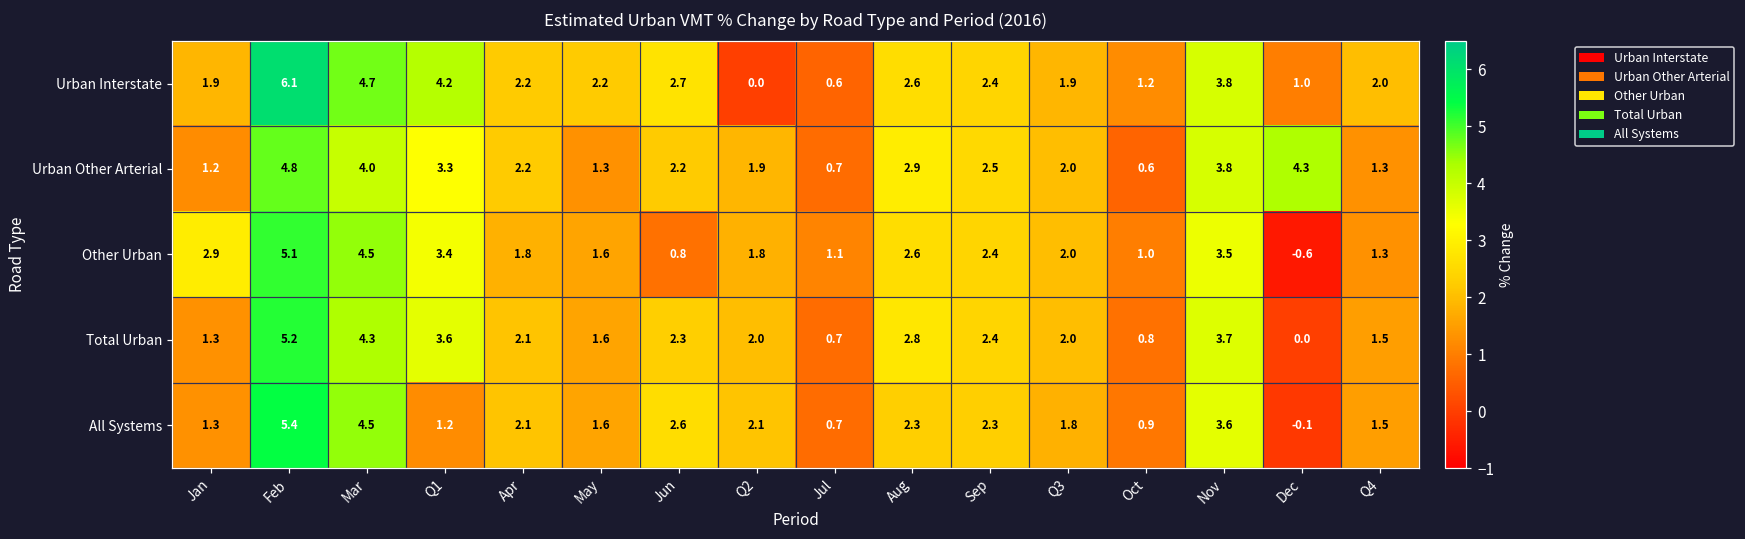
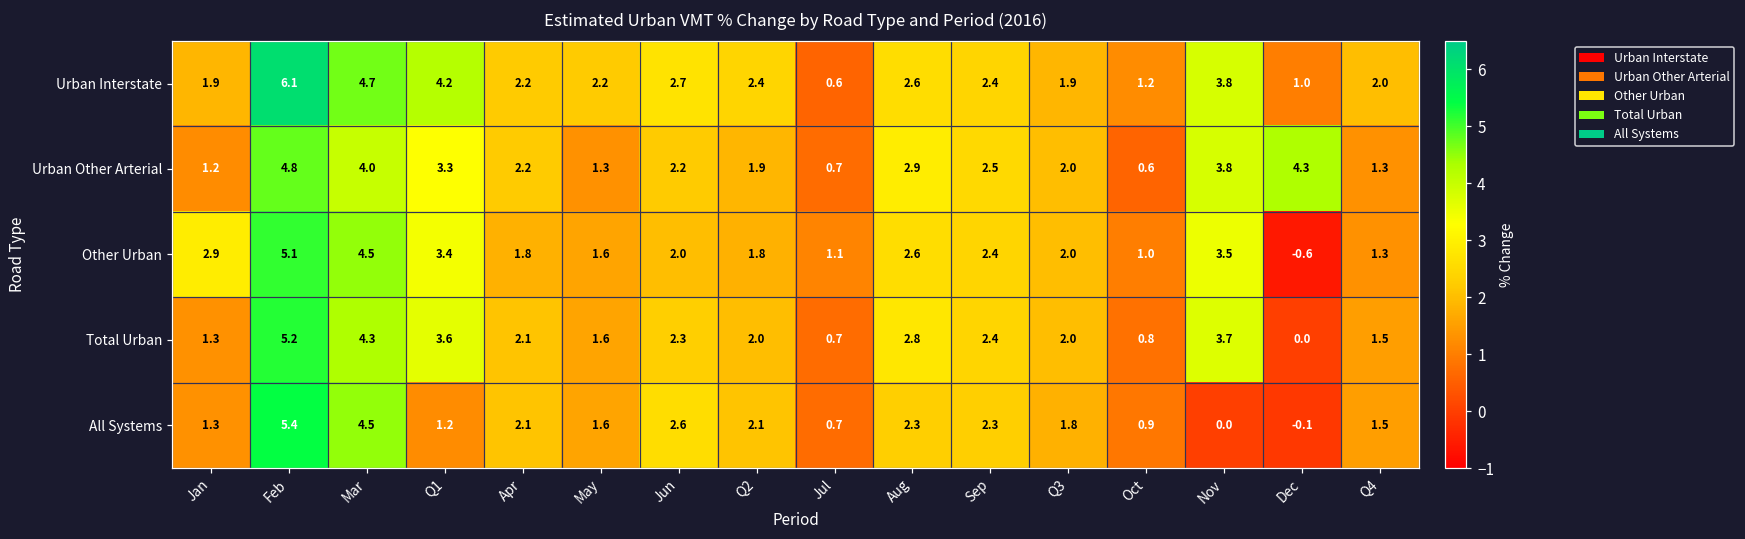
Urban Interstate, Q2: 0.0 -> 2.4
Other Urban, Jun: 0.8 -> 2.0
All Systems, Nov: 3.6 -> 0.0
